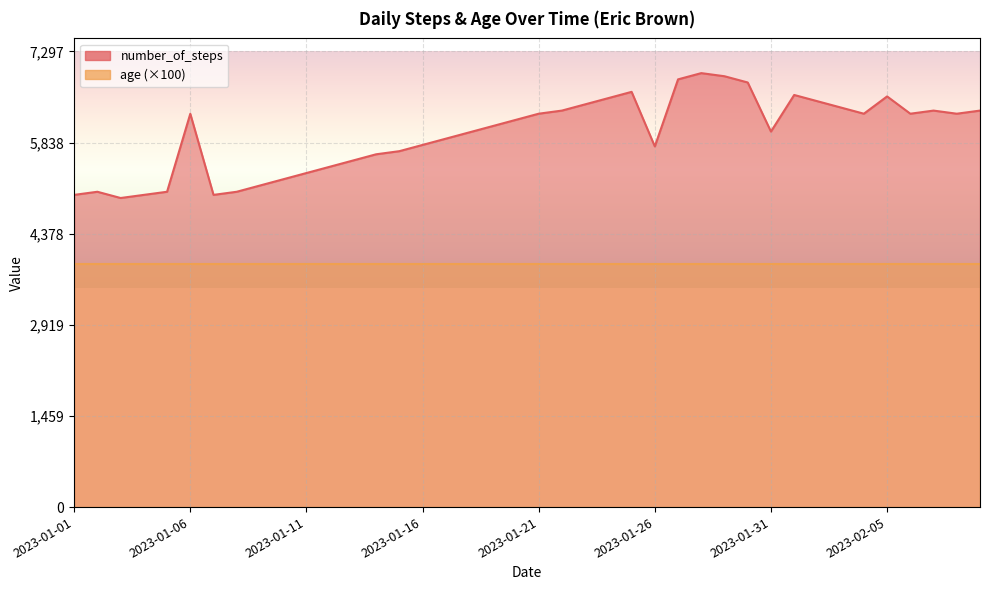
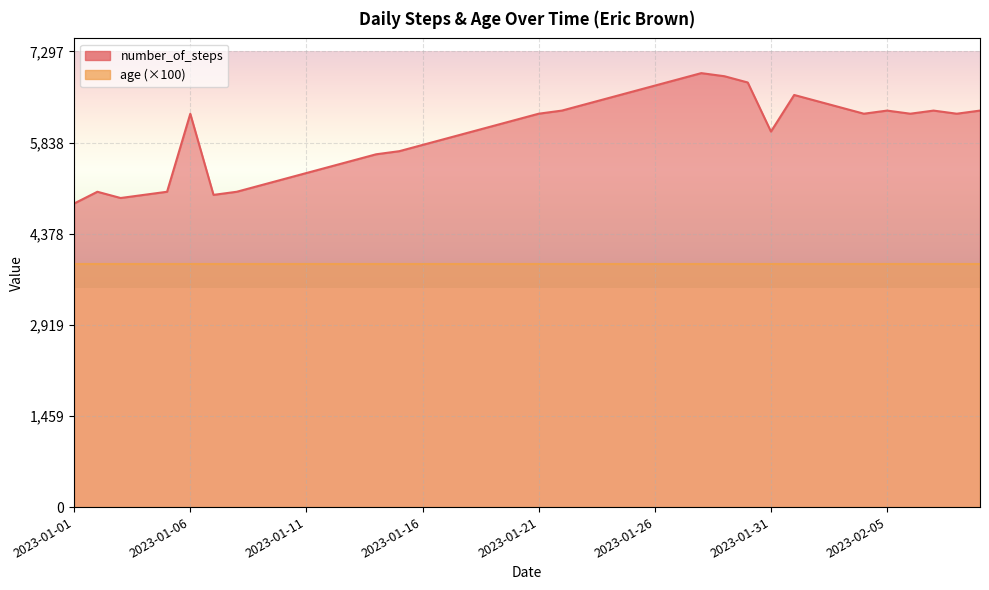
number_of_steps, 2023-01-01: 5,000 -> 4,900
number_of_steps, 2023-01-26: 5,800 -> 6,800
number_of_steps, 2023-02-05: 6,600 -> 6,400
